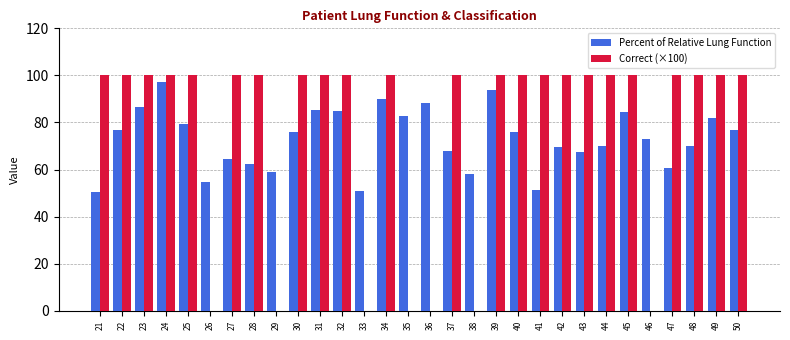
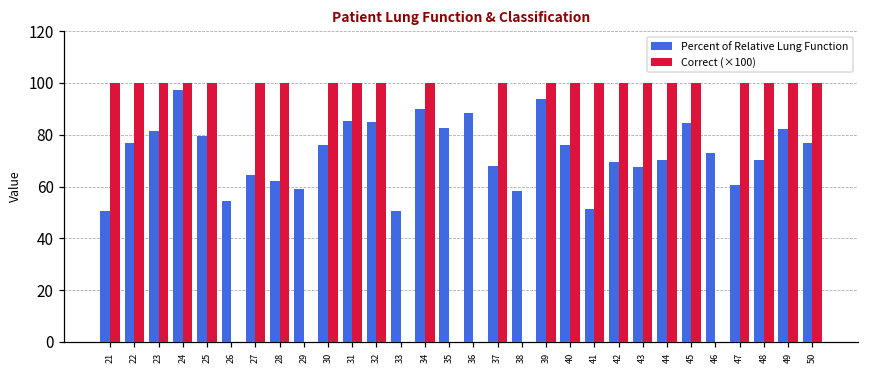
Percent of Relative Lung Function, 23: 87 -> 81
